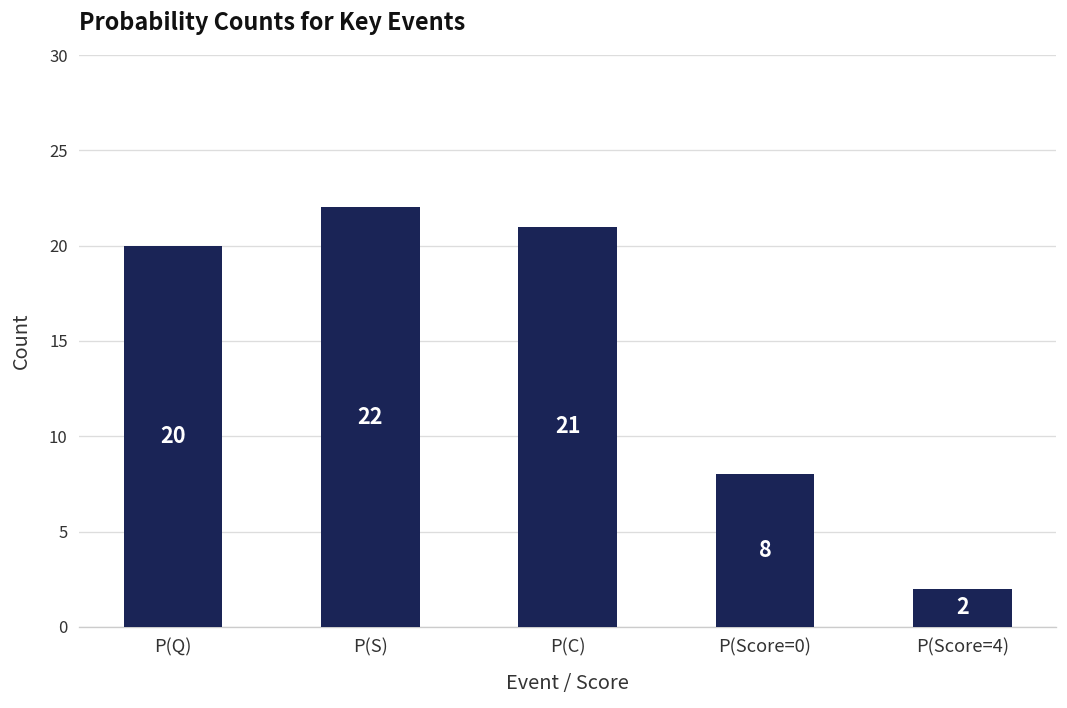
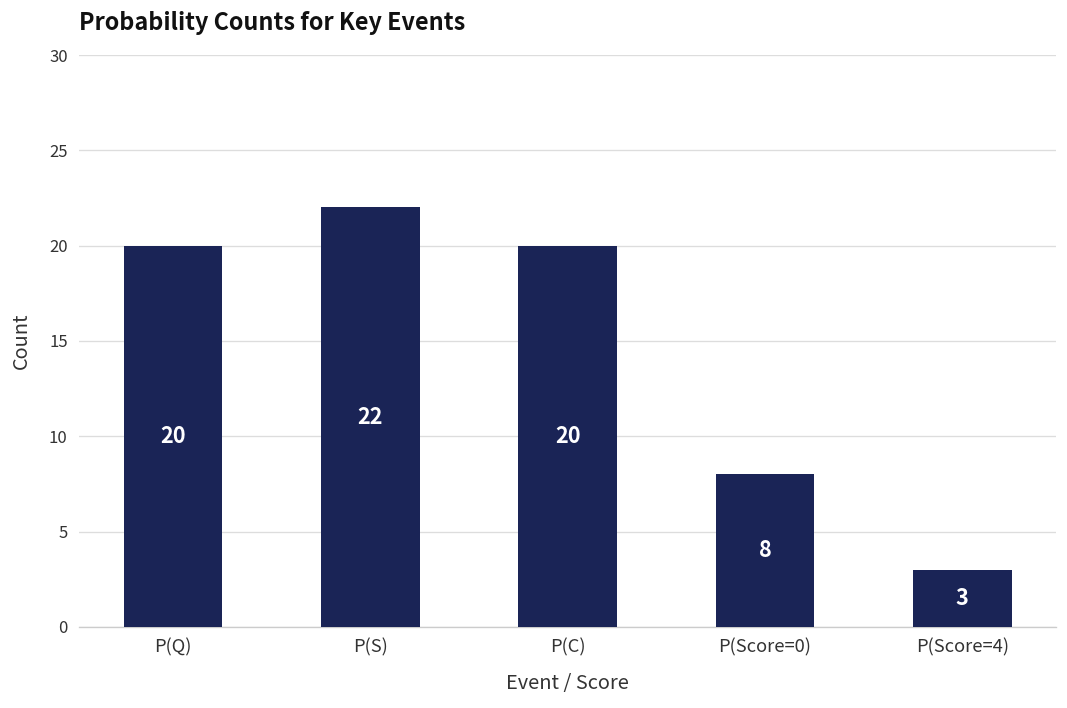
P(C): 21 -> 20
P(Score=4): 2 -> 3
